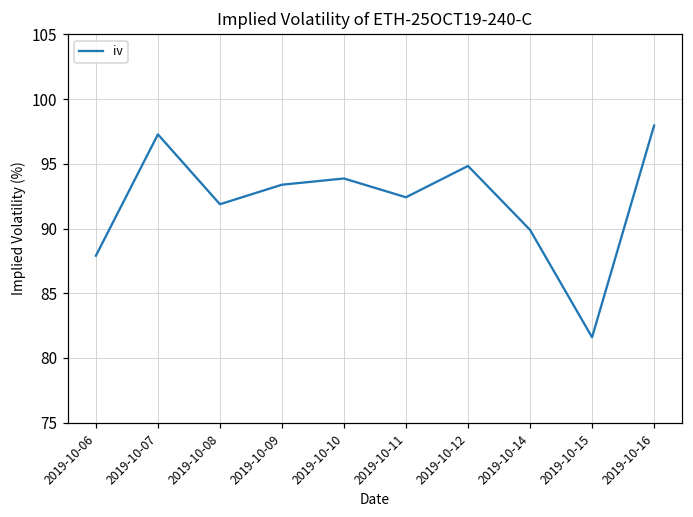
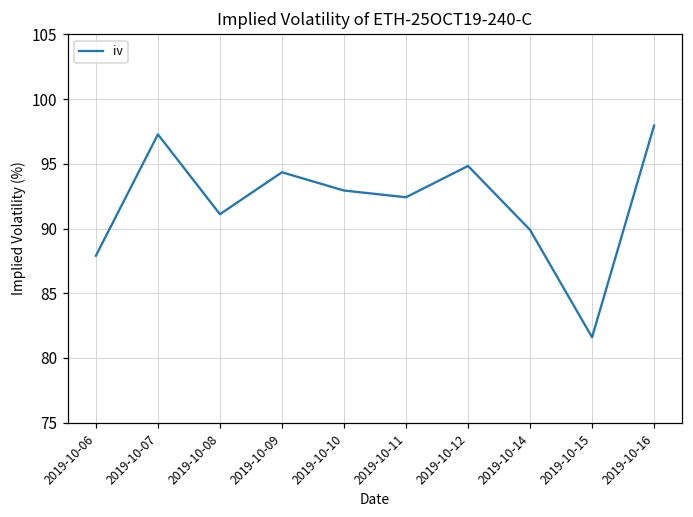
2019-10-08: 91.9 -> 91.1
2019-10-09: 93.4 -> 94.4
2019-10-10: 93.9 -> 92.9
